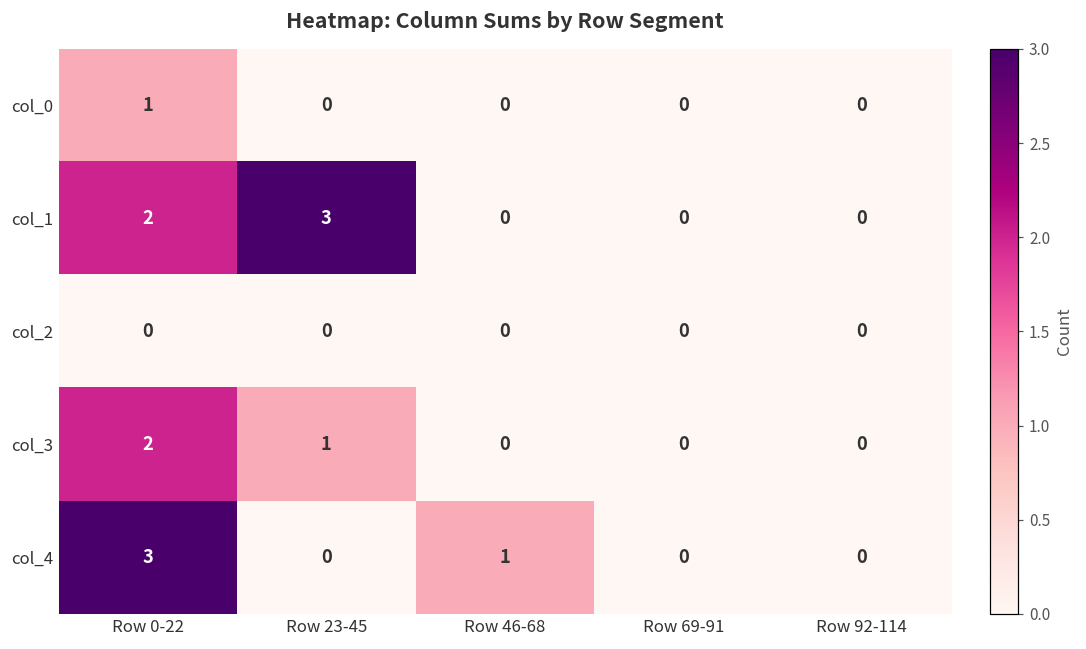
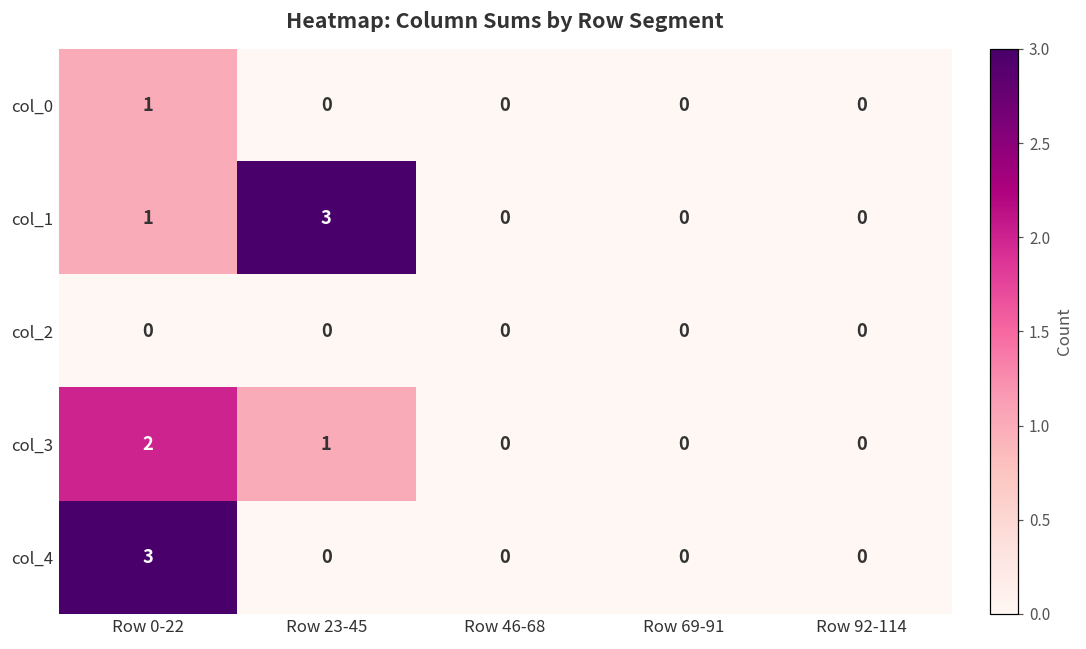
col_1, Row 0-22: 2 -> 1
col_4, Row 46-68: 1 -> 0
